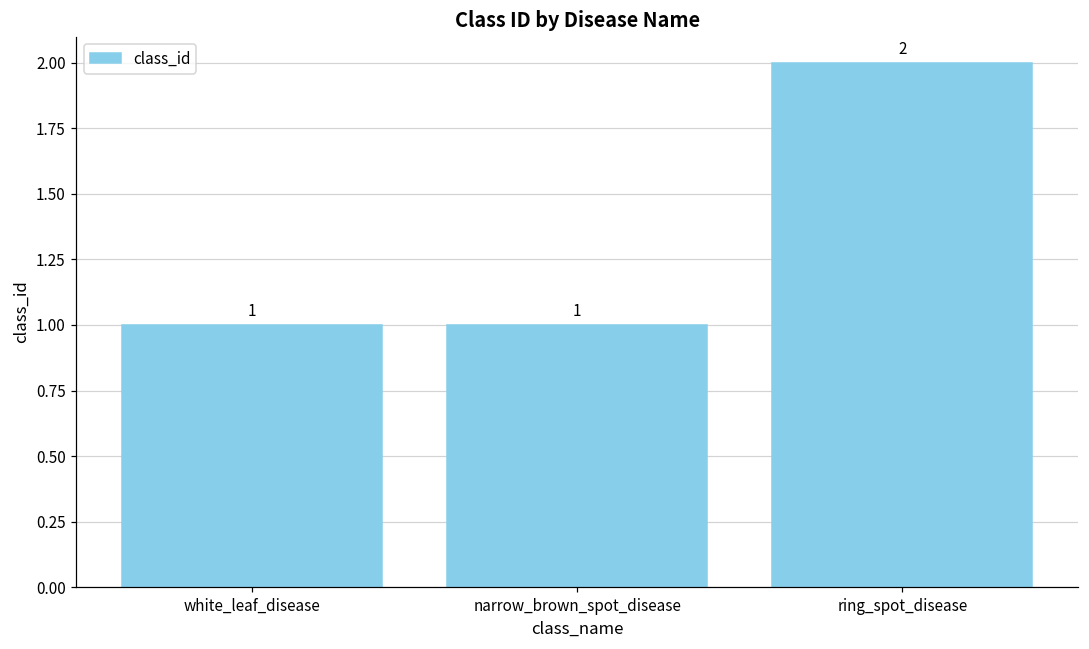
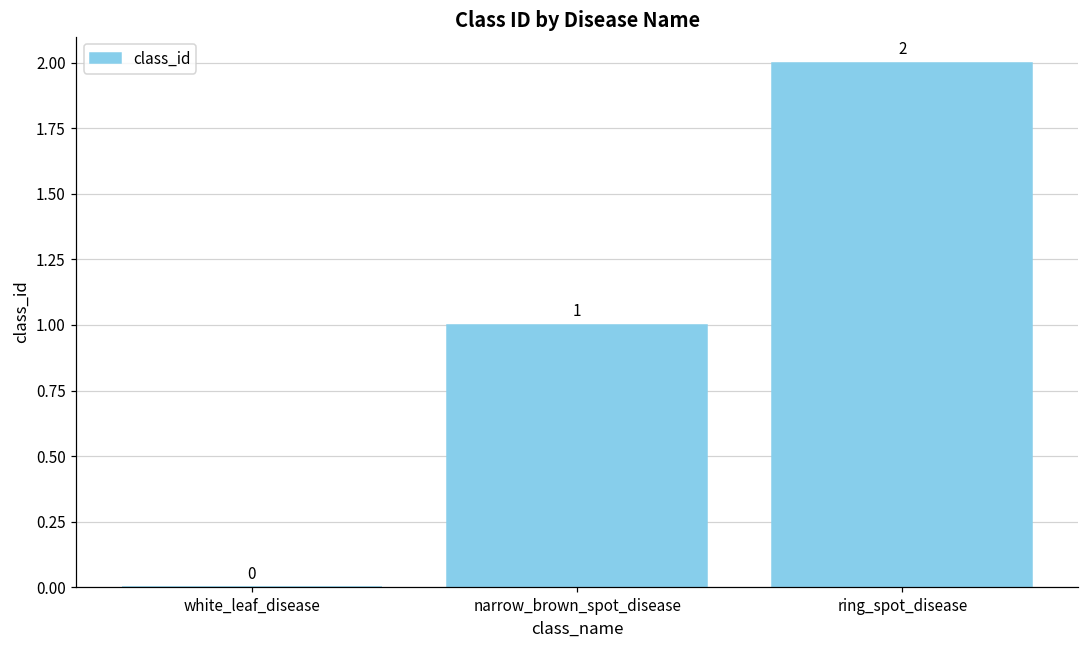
white_leaf_disease: 1 -> 0
